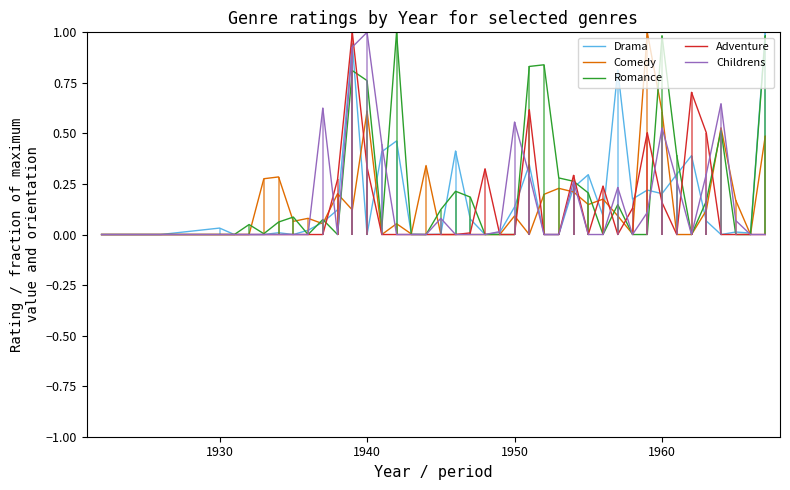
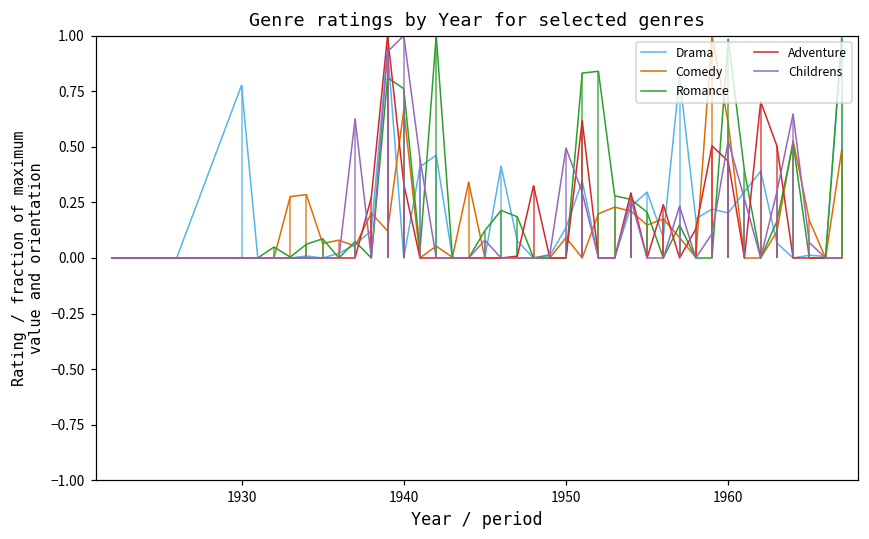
Drama, 1930: 0.03 -> 0.78
Comedy, 1940: 0.61 -> 0.66
Childrens, 1950: 0.56 -> 0.49
Adventure, 1960: 0.16 -> 0.43
